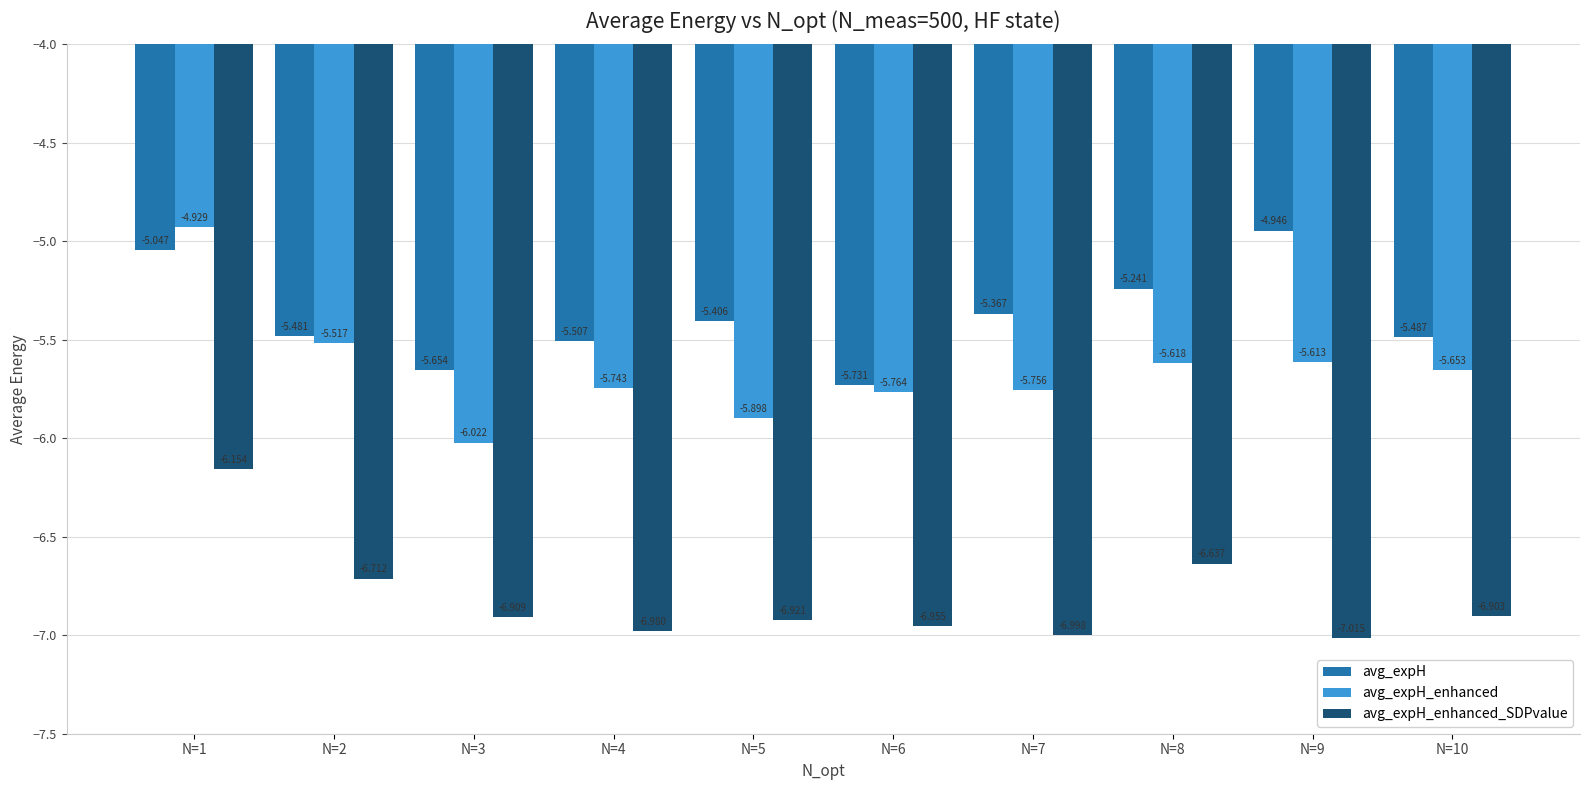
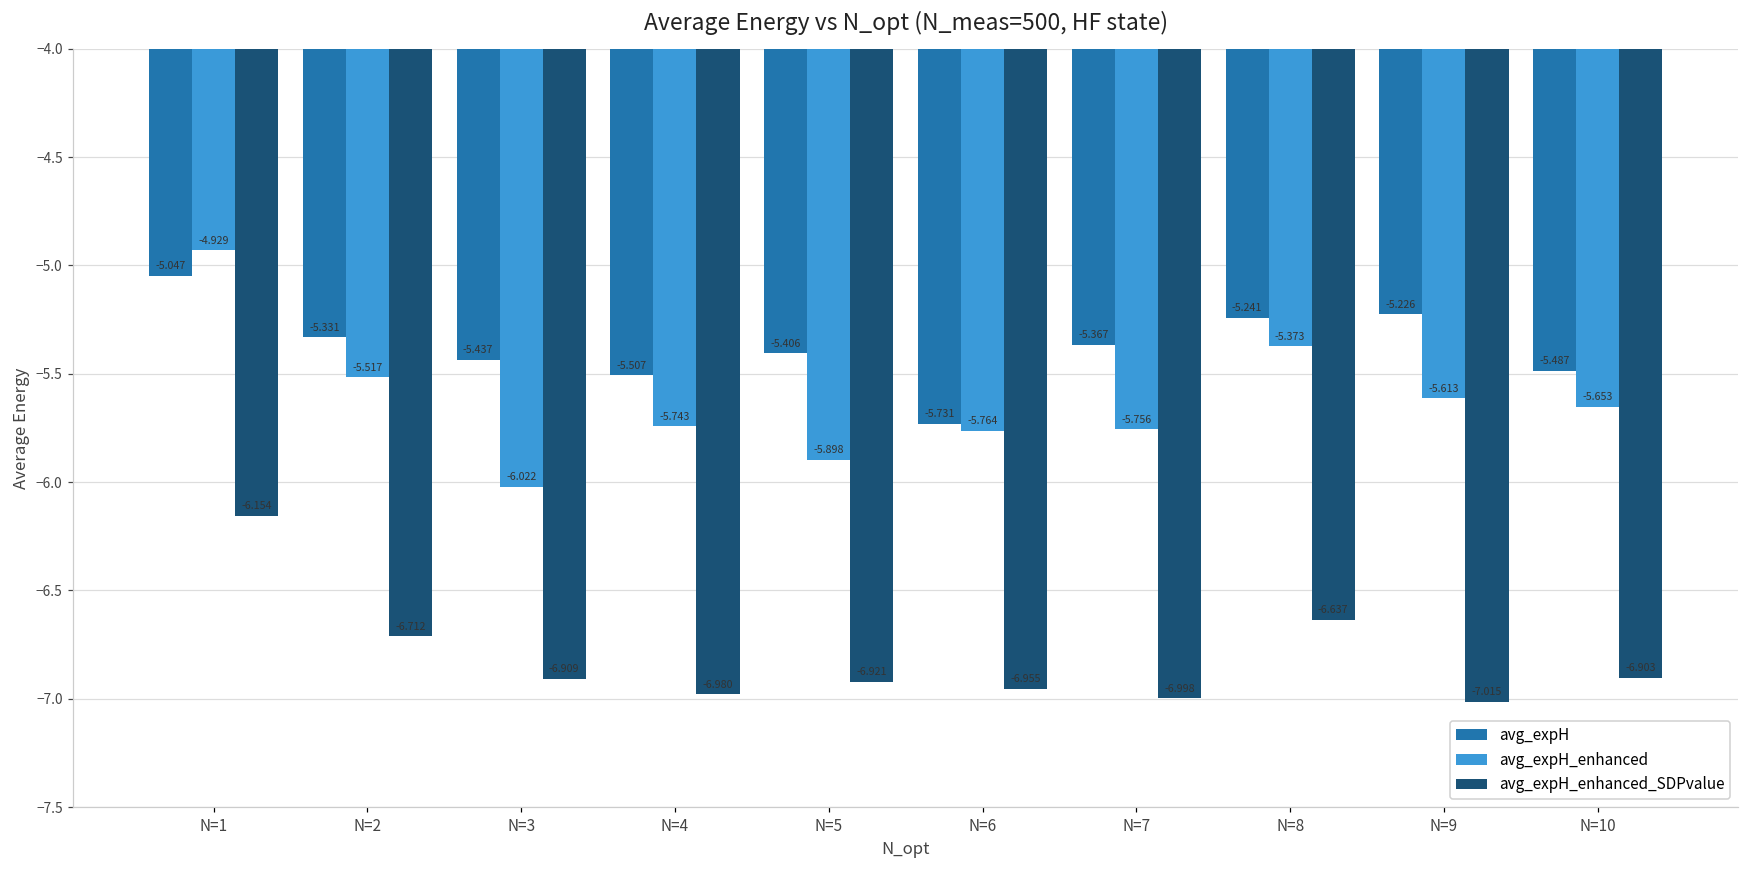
avg_expH, N=2: -5.481 -> -5.331
avg_expH, N=3: -5.654 -> -5.437
avg_expH_enhanced, N=8: -5.618 -> -5.373
avg_expH, N=9: -4.946 -> -5.226
